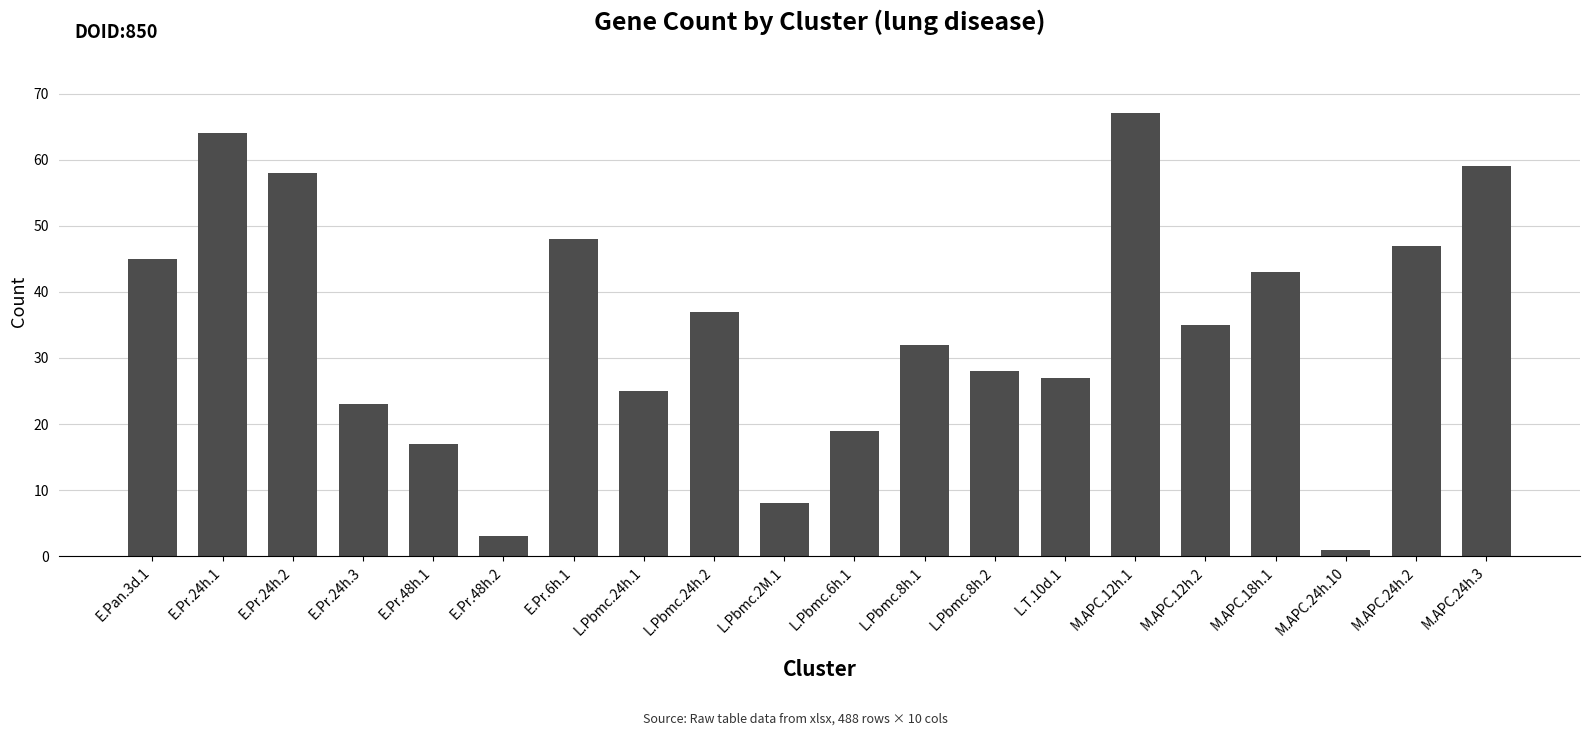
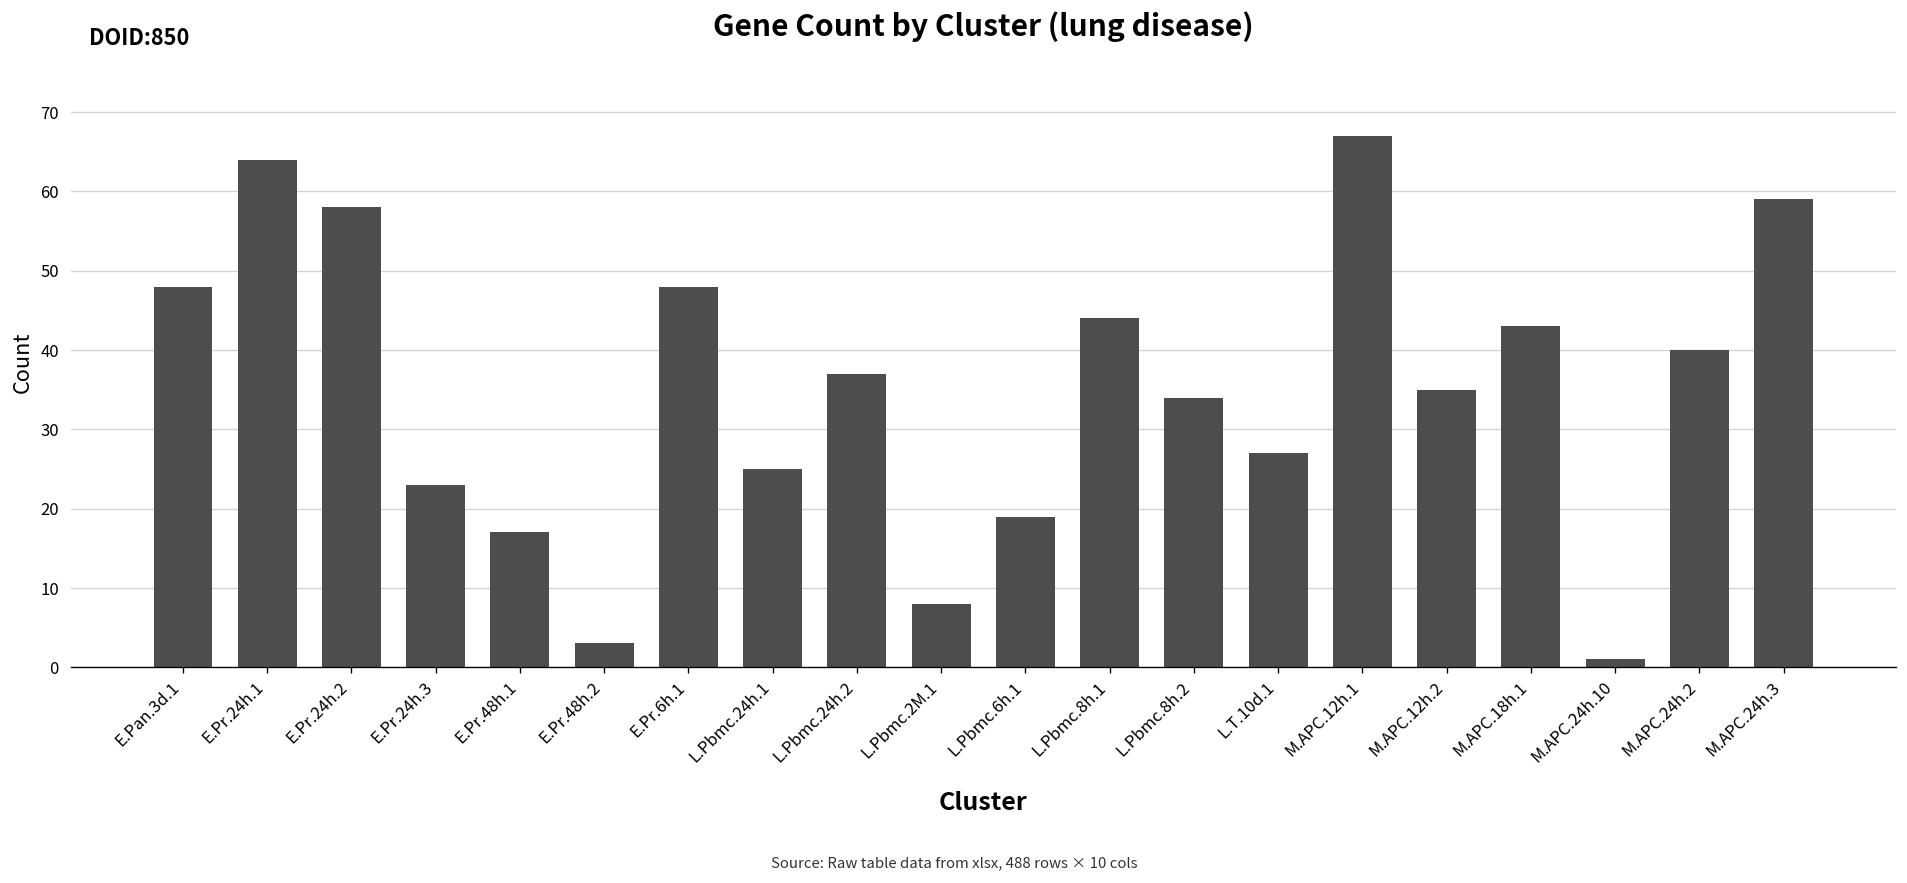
E.Pan.3d.1: 45 -> 48
L.Pbmc.8h.1: 32 -> 44
L.Pbmc.8h.2: 28 -> 34
M.APC.24h.2: 47 -> 40
